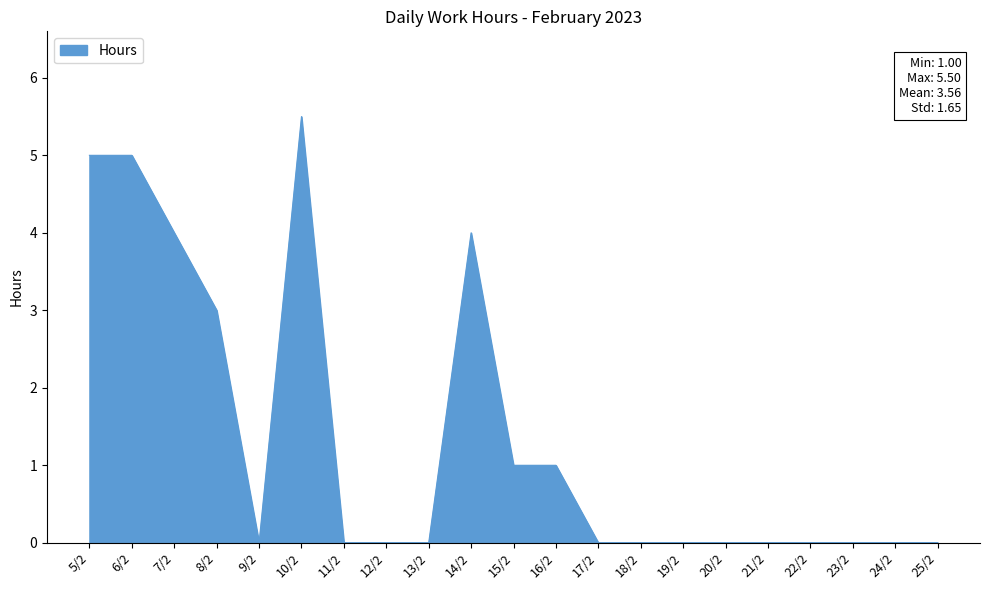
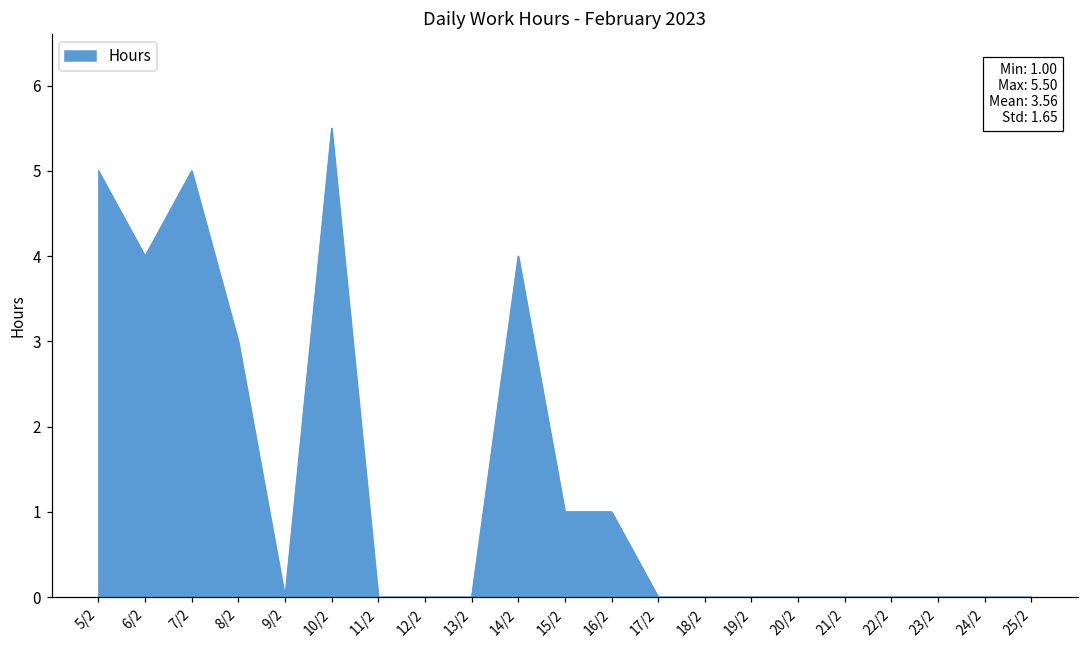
6/2: 5 -> 4
7/2: 4 -> 5
